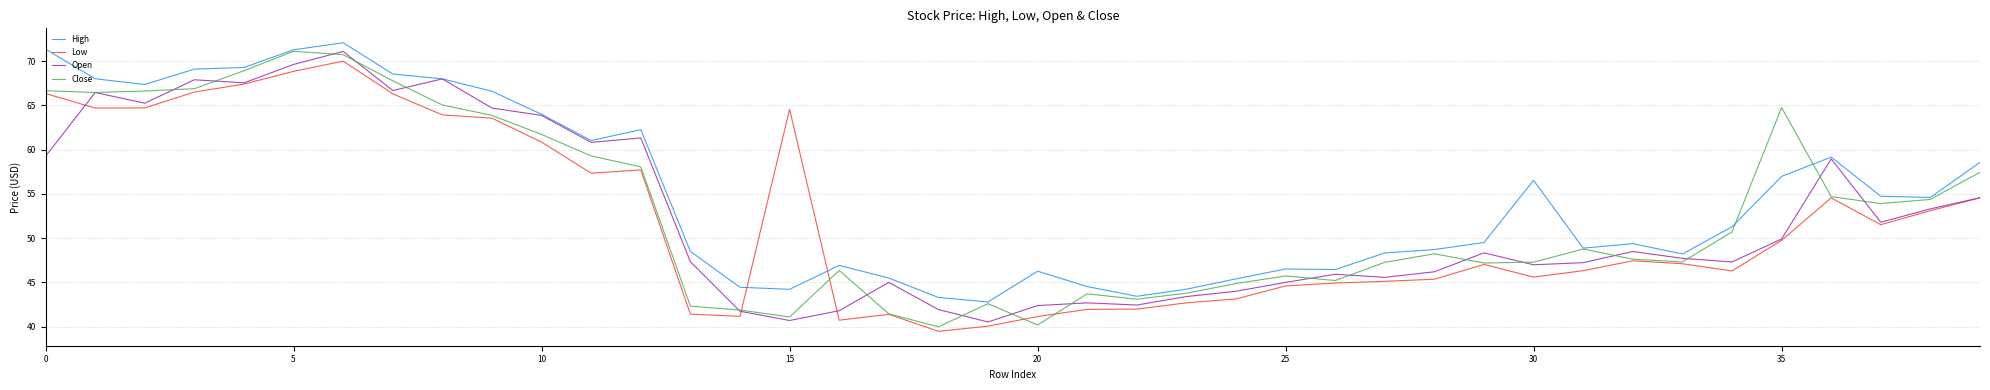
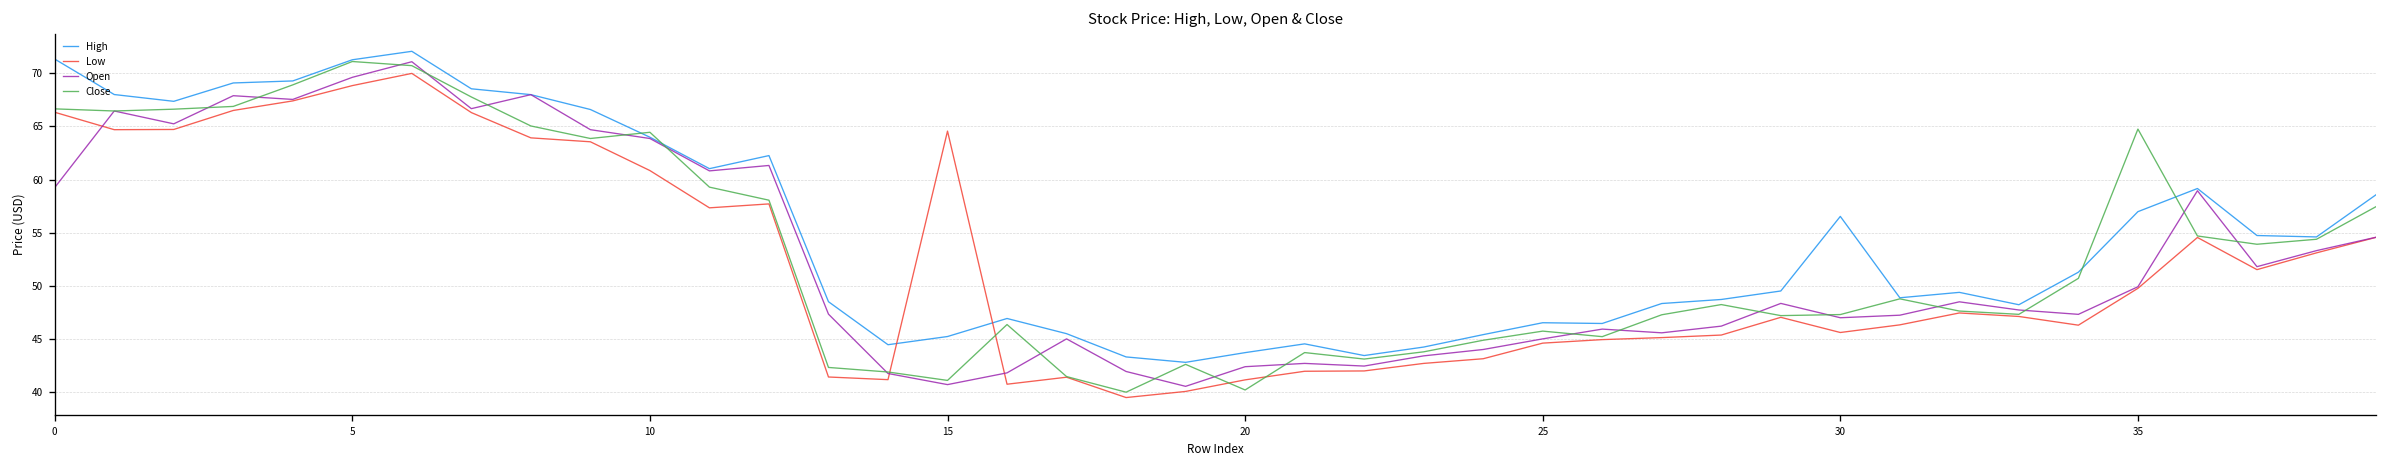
Close, 10: 62 -> 64
High, 15: 44 -> 45
High, 20: 46 -> 44
